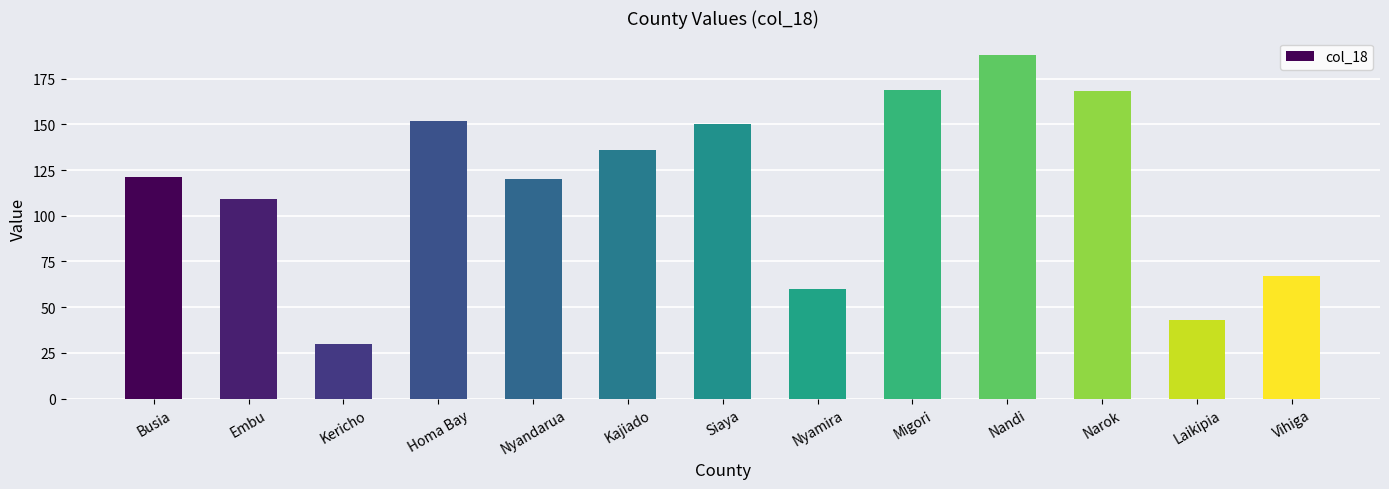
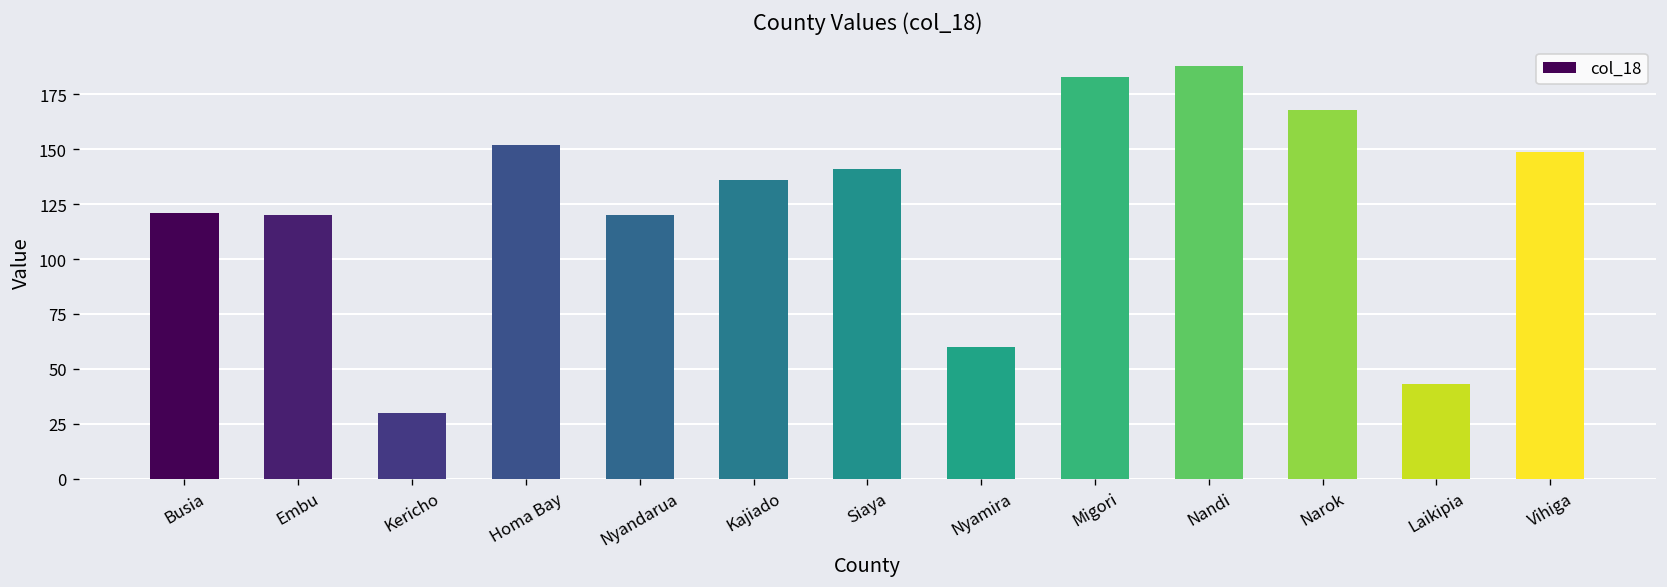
Embu: 109 -> 120
Siaya: 150 -> 141
Migori: 169 -> 183
Vihiga: 67 -> 149
